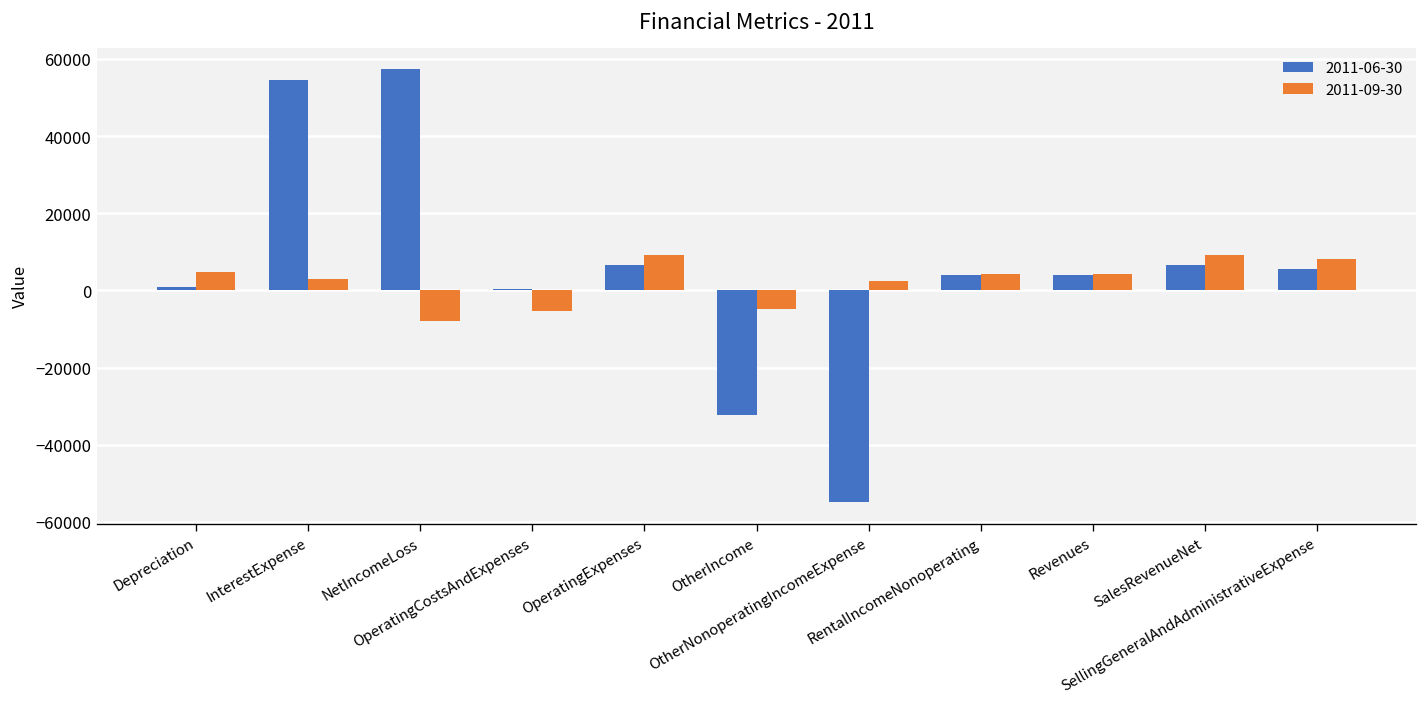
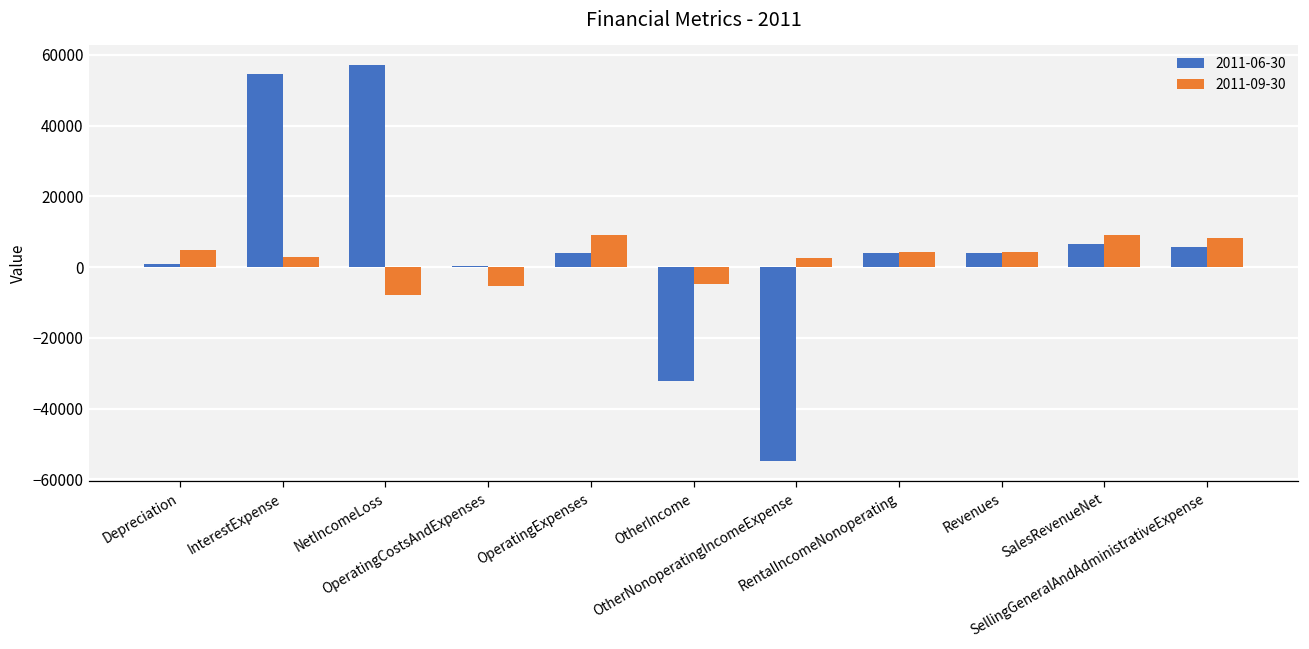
2011-06-30, OperatingExpenses: 7000 -> 4000
